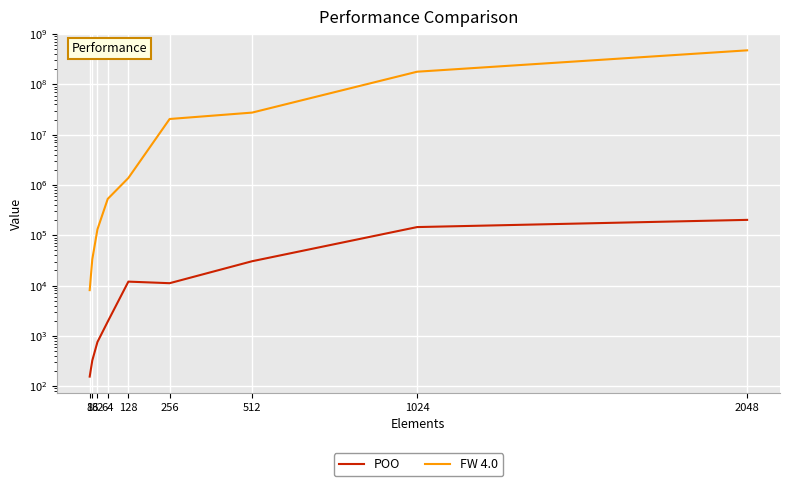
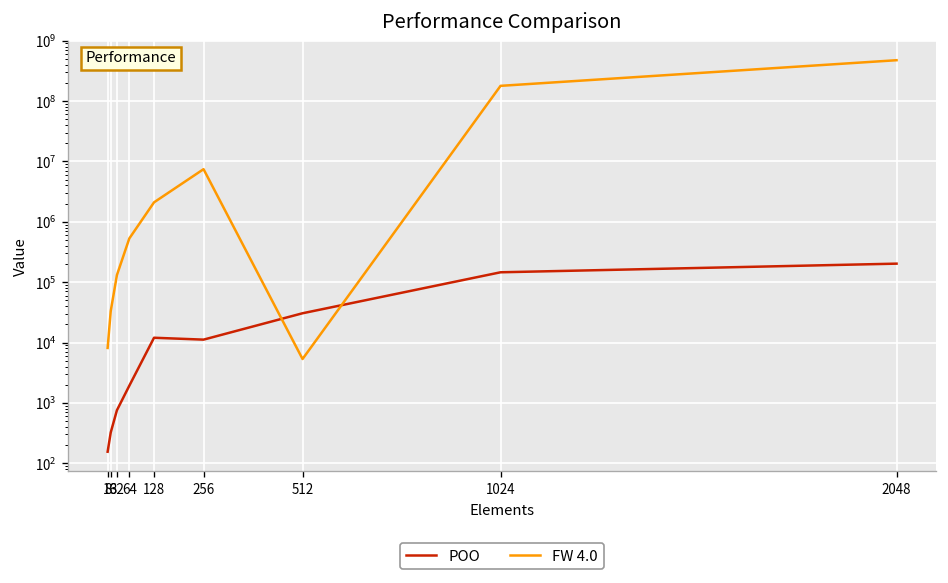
FW 4.0, 128: 1400000 -> 2100000
FW 4.0, 256: 21000000 -> 7000000
FW 4.0, 512: 30000000 -> 5000
